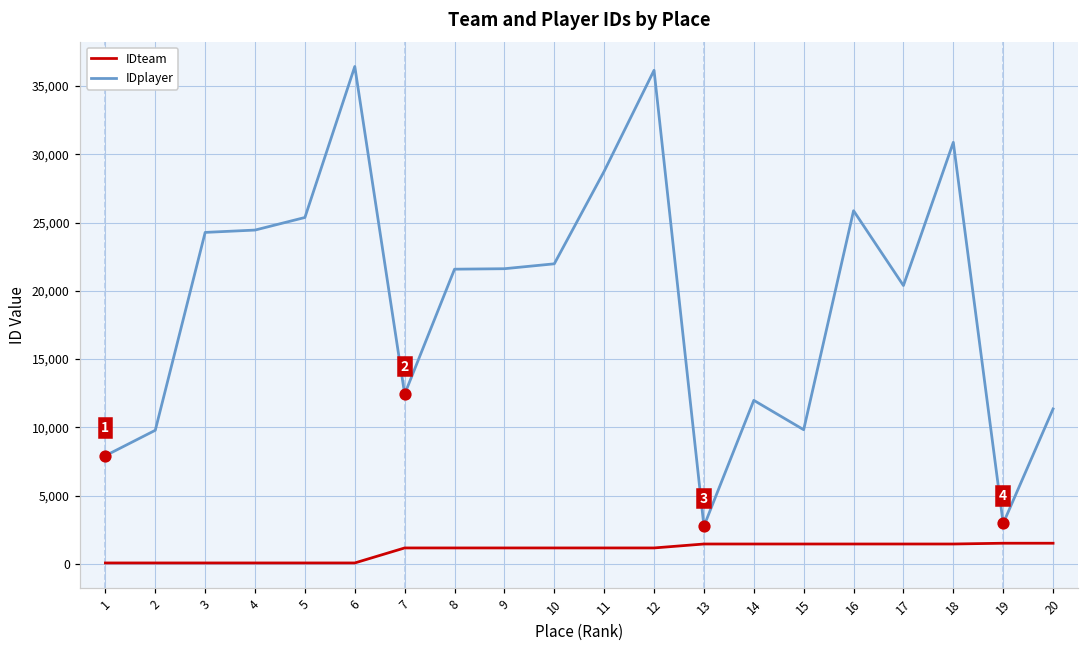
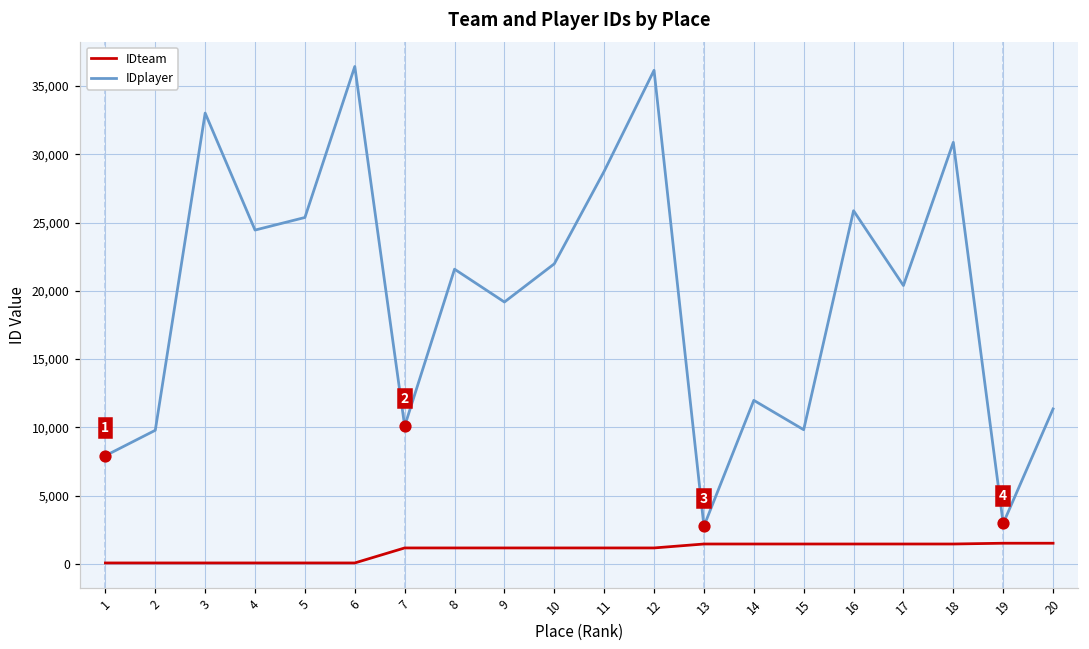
IDplayer, 3: 24,300 -> 33,000
IDplayer, 7: 12,400 -> 10,100
IDplayer, 9: 21,600 -> 19,200
